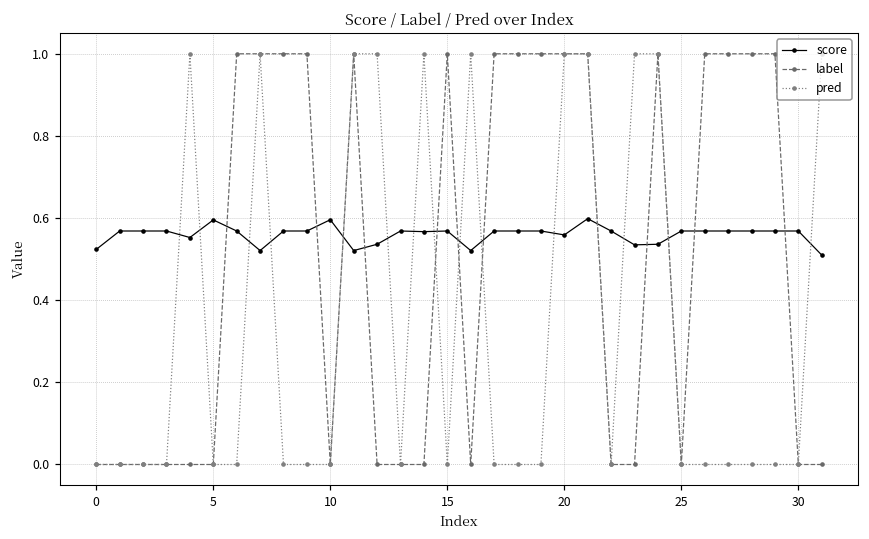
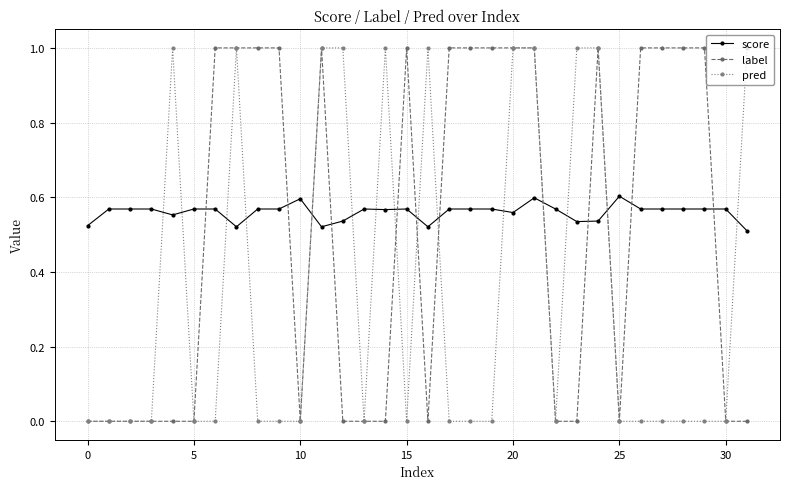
score, 5: 0.60 -> 0.57
score, 25: 0.57 -> 0.60
